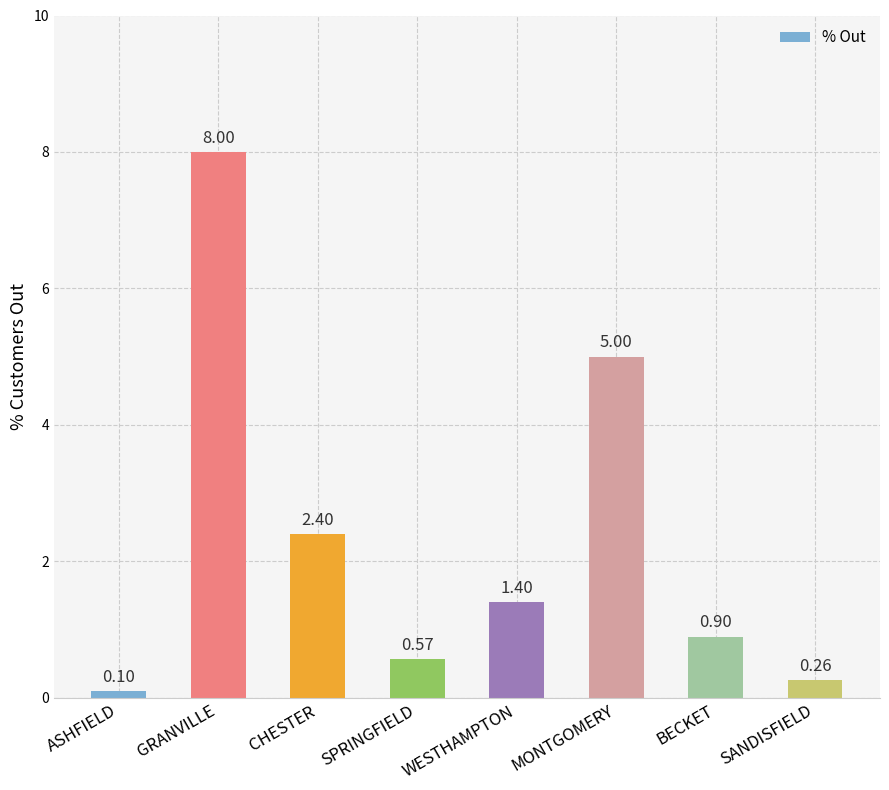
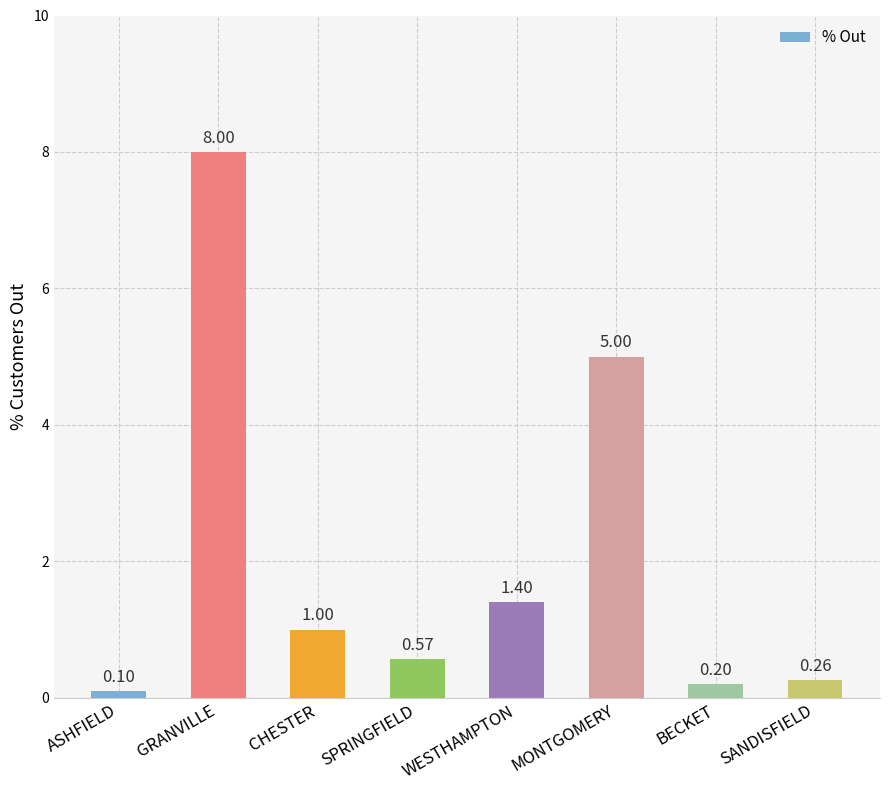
CHESTER: 2.40 -> 1.00
BECKET: 0.90 -> 0.20
